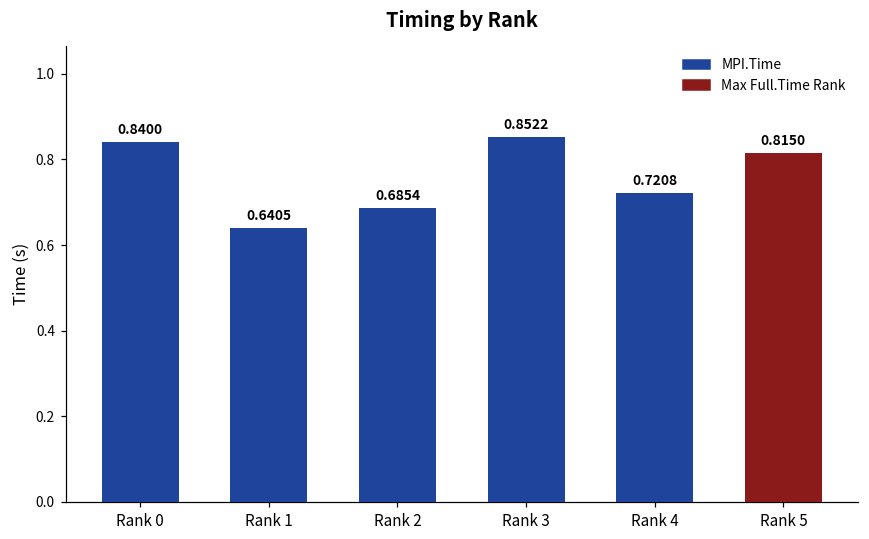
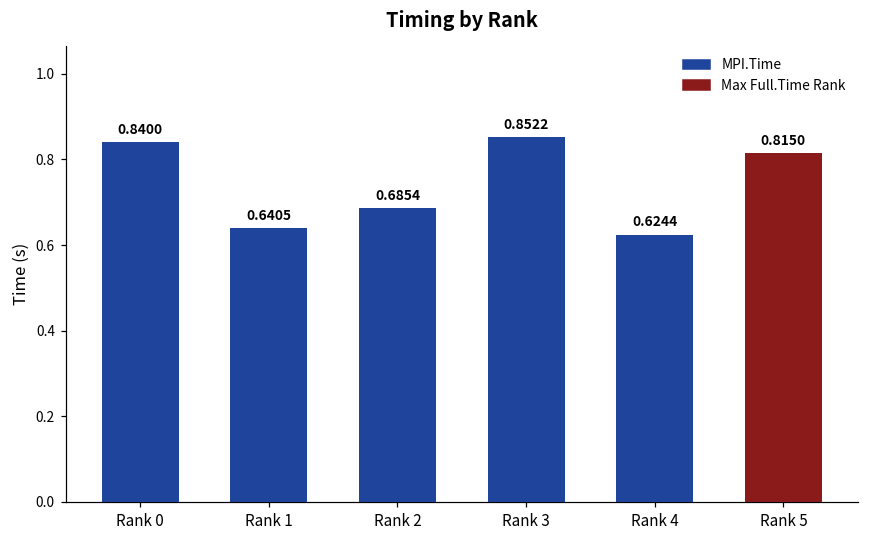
Rank 4: 0.7208 -> 0.6244
